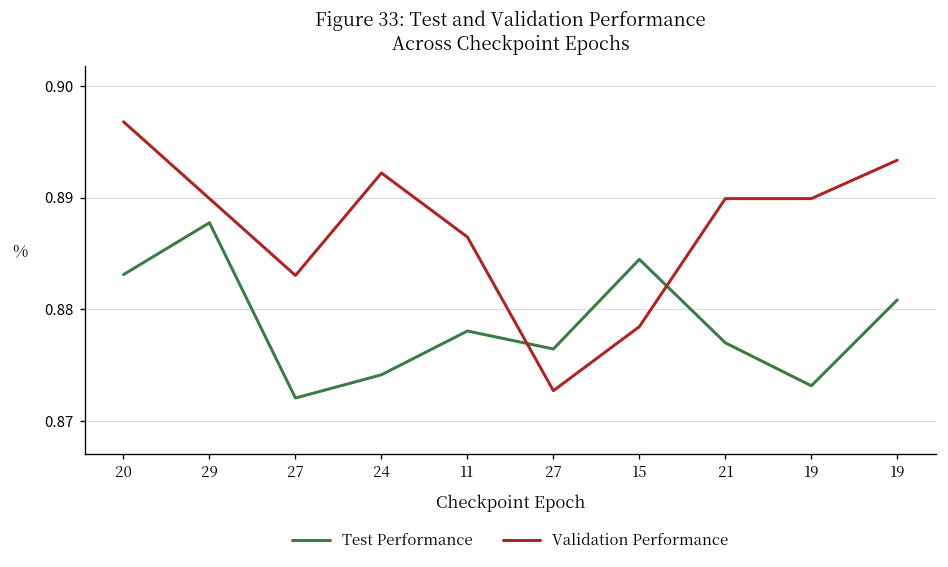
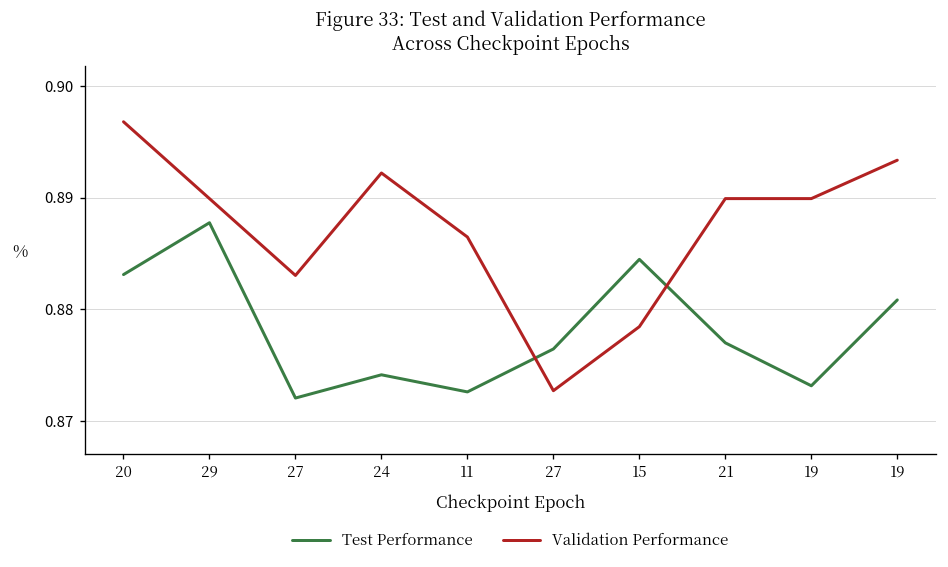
Test Performance, 11: 0.878 -> 0.873
